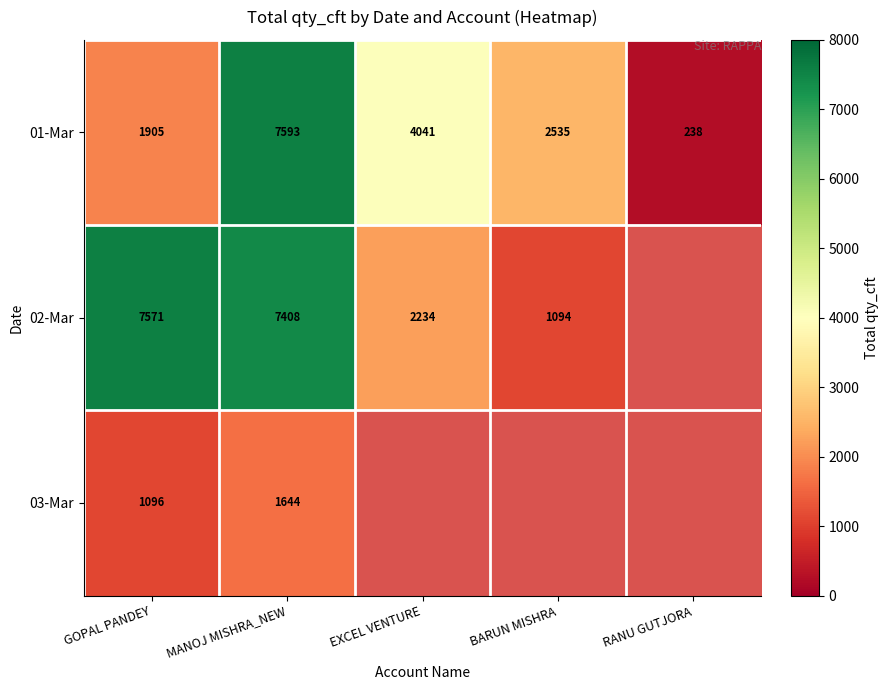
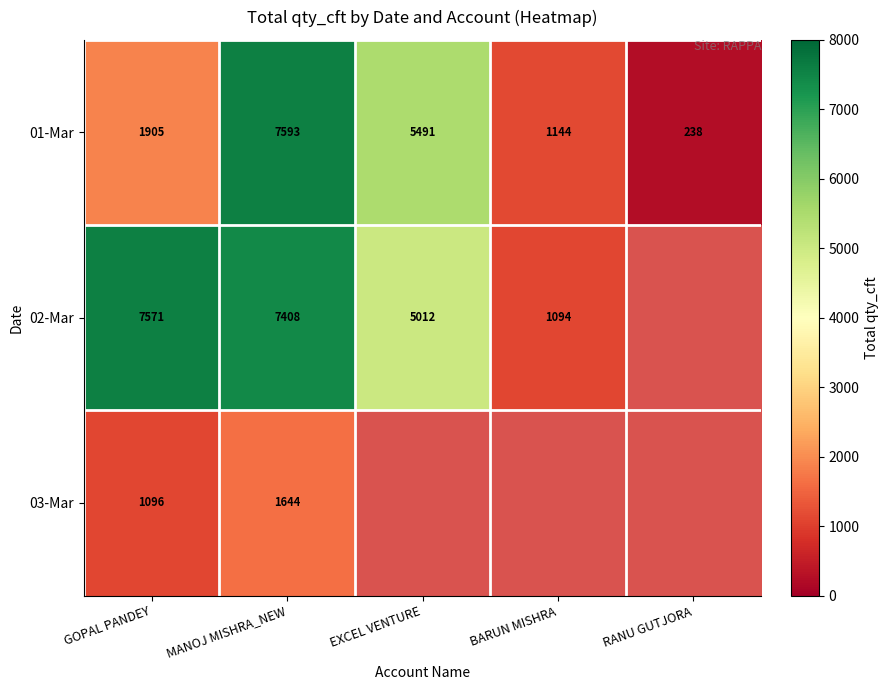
01-Mar, EXCEL VENTURE: 4041 -> 5491
01-Mar, BARUN MISHRA: 2535 -> 1144
02-Mar, EXCEL VENTURE: 2234 -> 5012
